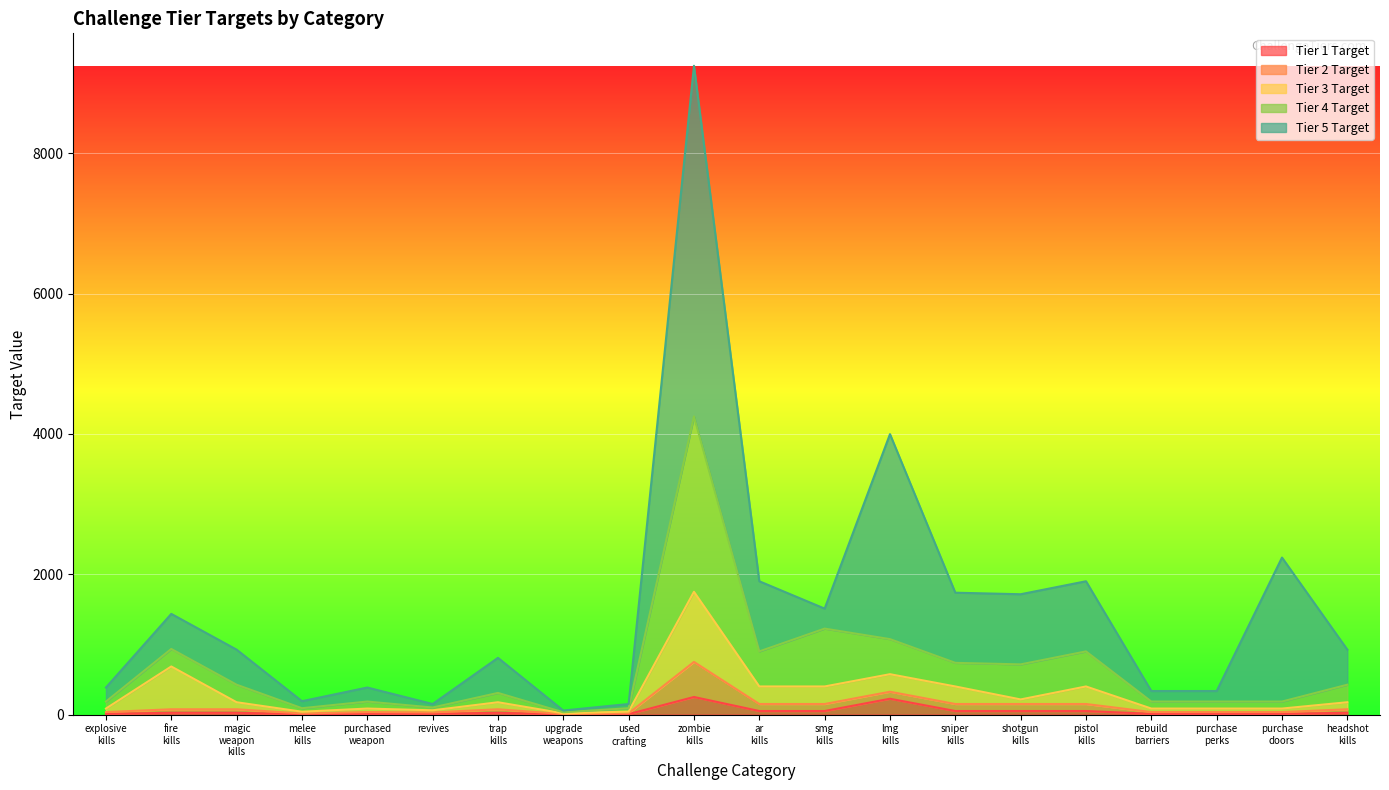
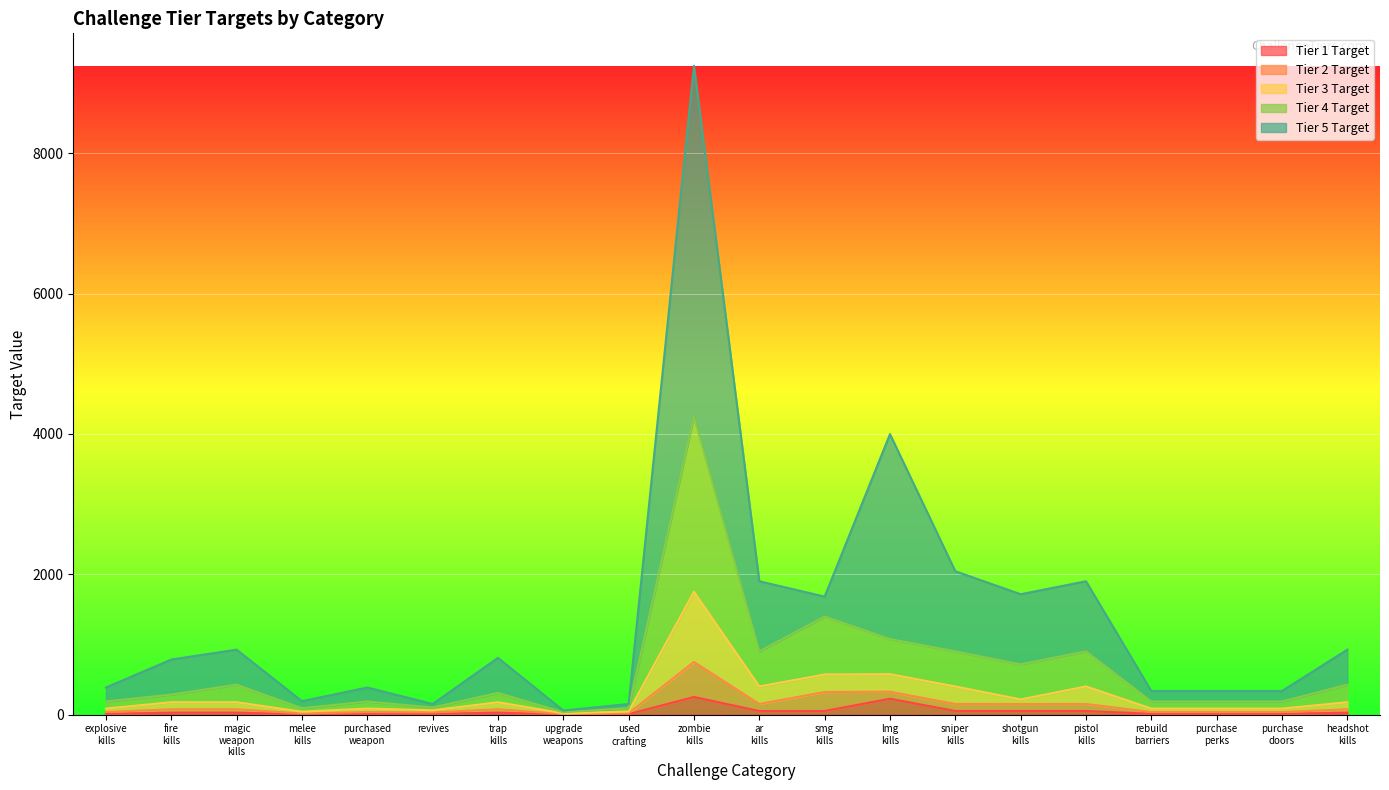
Tier 3 Target, fire kills: 600 -> 100
Tier 4 Target, fire kills: 300 -> 100
Tier 2 Target, smg kills: 100 -> 300
Tier 4 Target, sniper kills: 300 -> 500
Tier 5 Target, sniper kills: 1000 -> 1100
Tier 5 Target, purchase doors: 2100 -> 200
